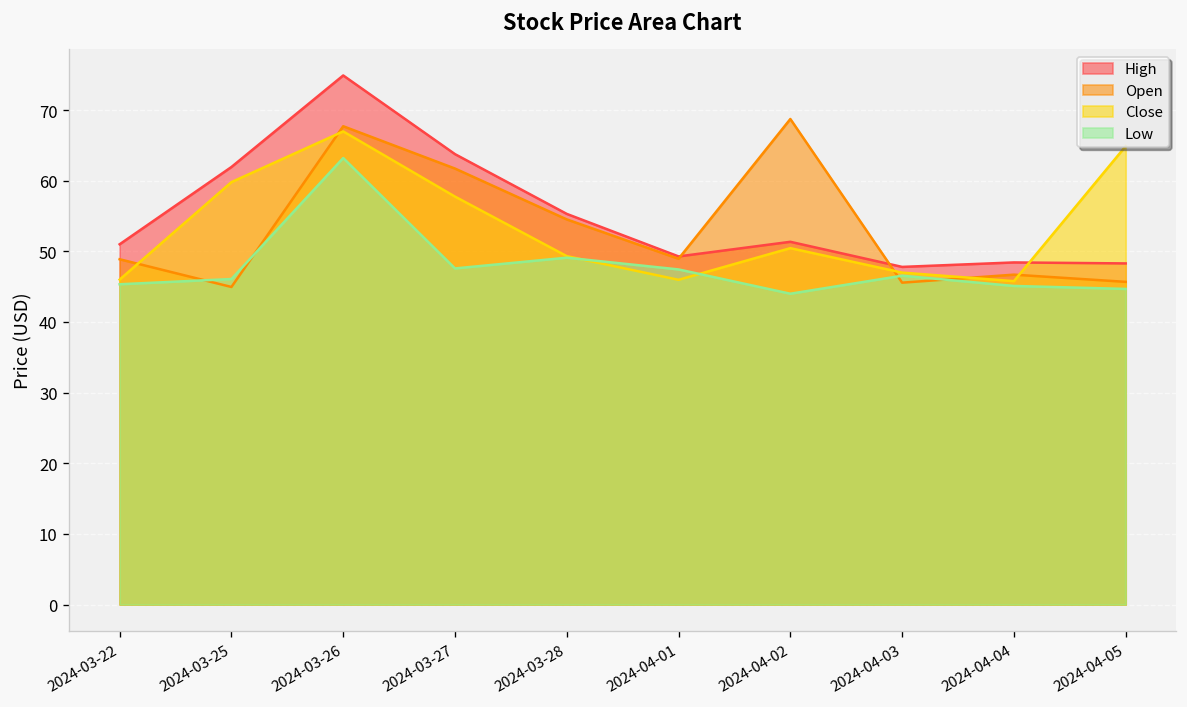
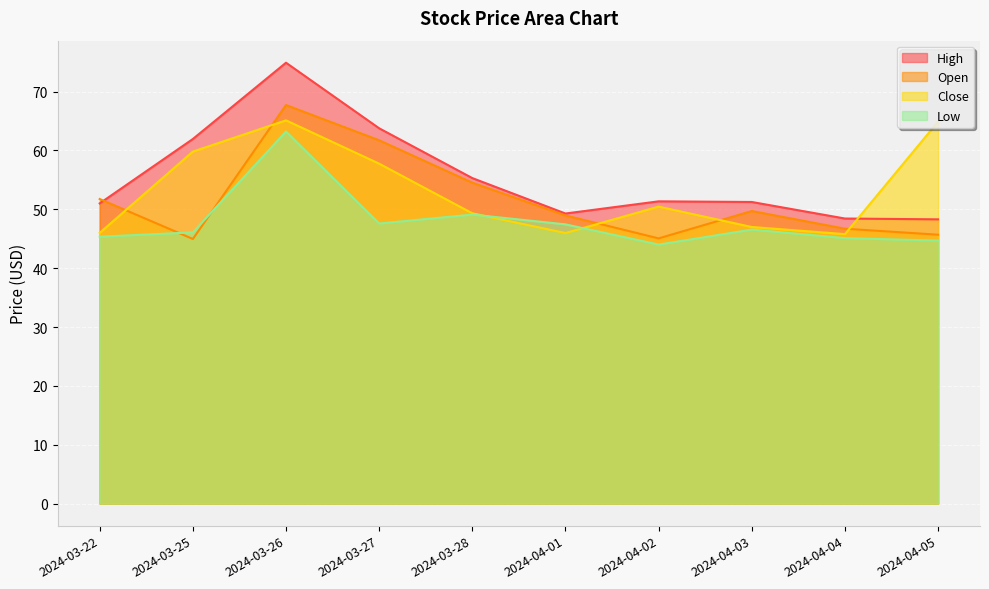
Open, 2024-03-22: 49 -> 52
Close, 2024-03-26: 67 -> 65
Open, 2024-04-02: 69 -> 45
High, 2024-04-03: 48 -> 51
Open, 2024-04-03: 46 -> 50
